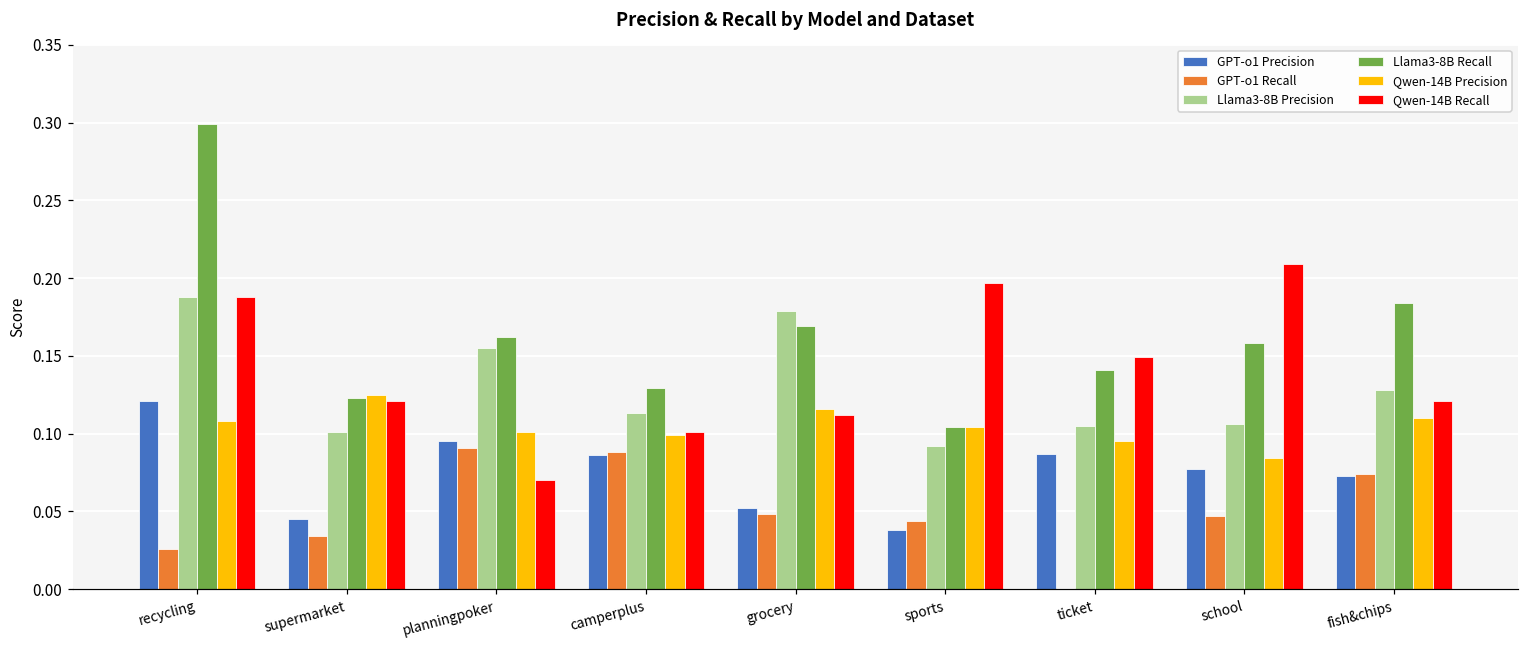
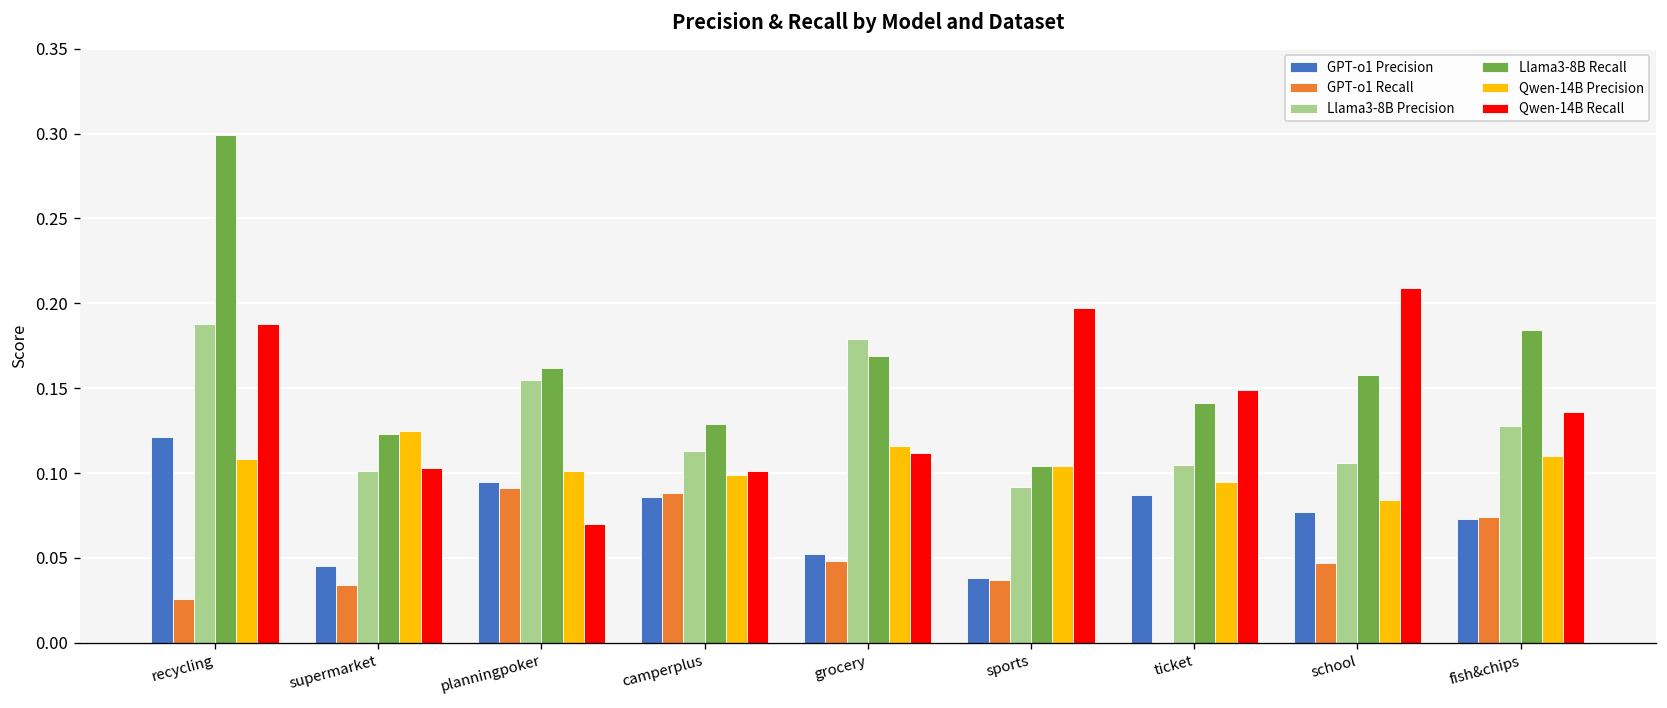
Qwen-14B Recall, supermarket: 0.121 -> 0.103
GPT-o1 Recall, sports: 0.044 -> 0.037
Qwen-14B Recall, fish&chips: 0.121 -> 0.136
